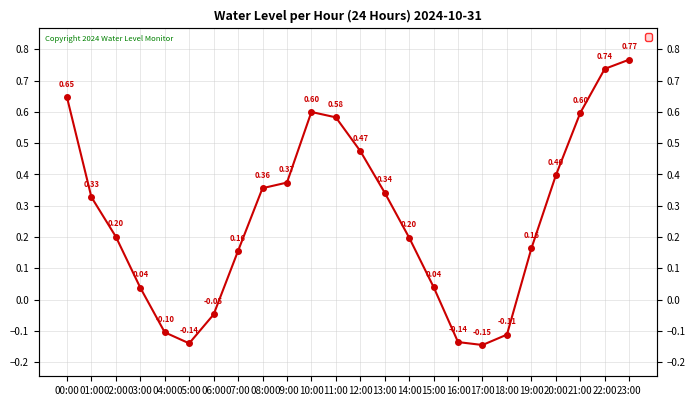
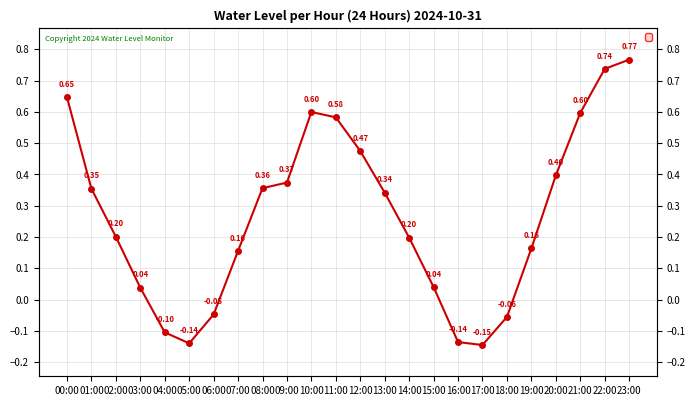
01:00: 0.33 -> 0.35
18:00: -0.11 -> -0.06
